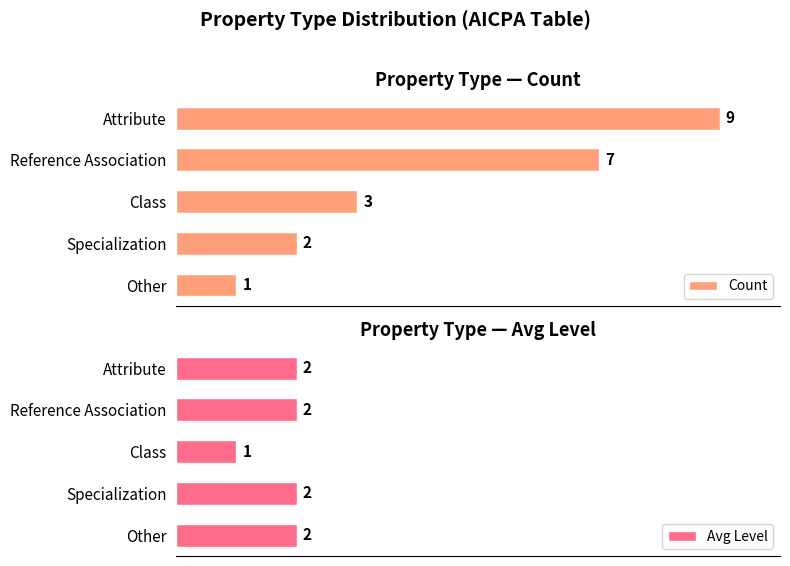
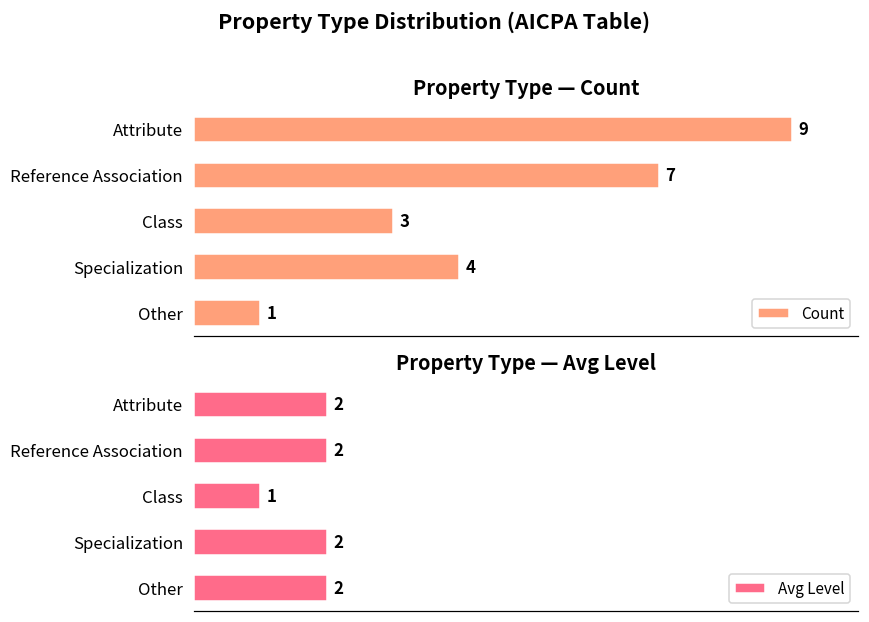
Property Type — Count, Specialization: 2 -> 4
